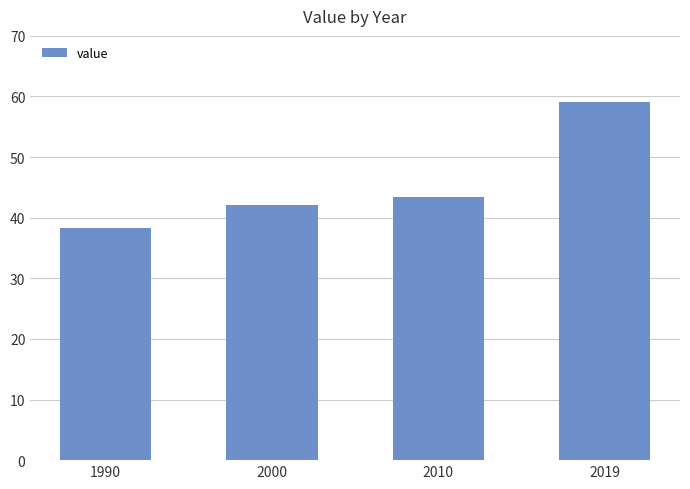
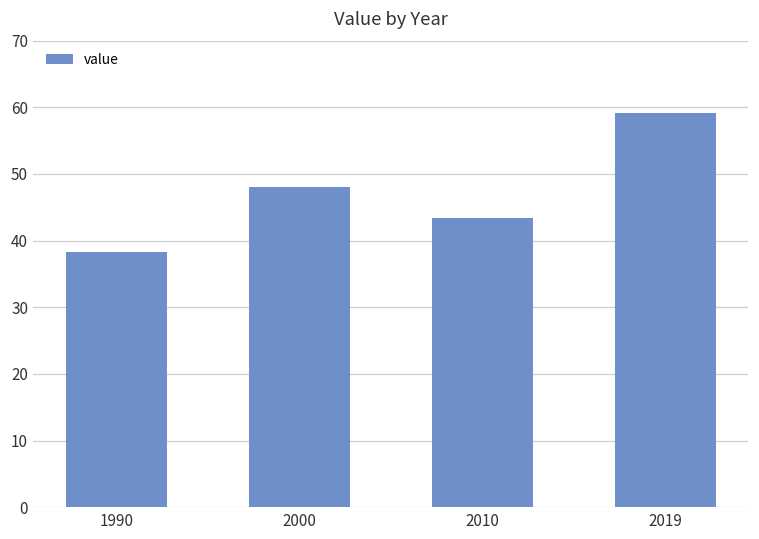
2000: 42 -> 48
